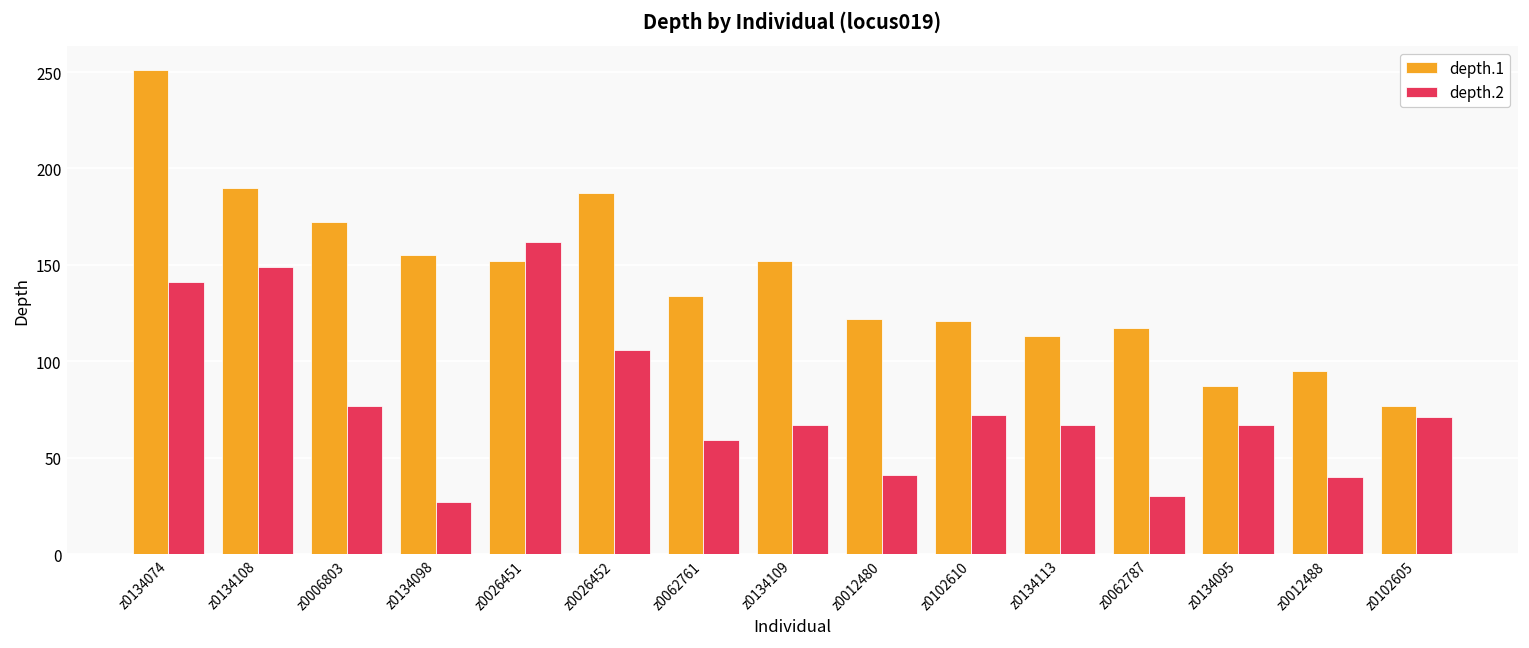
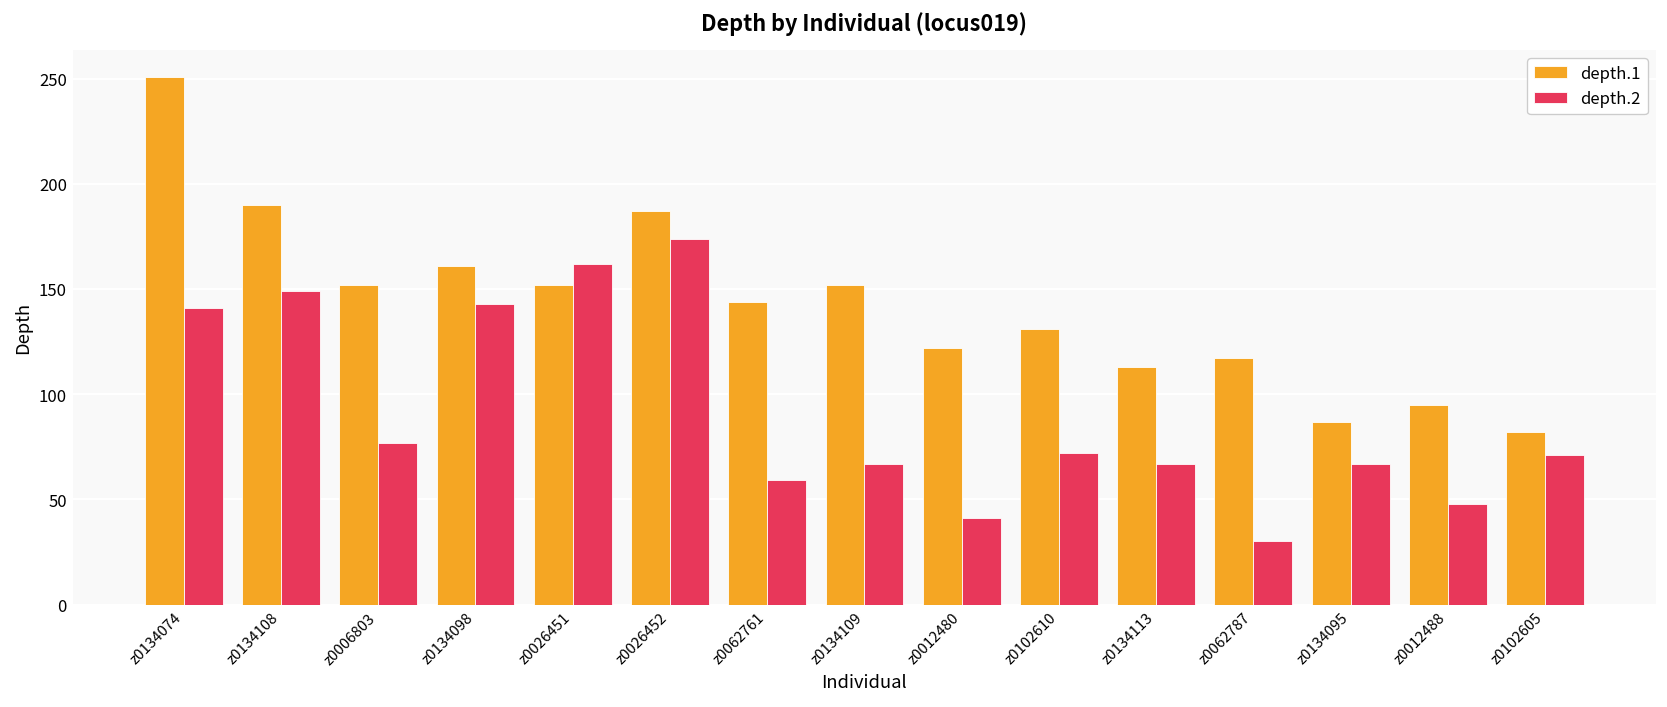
depth.1, z0006803: 172 -> 152
depth.1, z0134098: 155 -> 161
depth.2, z0134098: 27 -> 143
depth.2, z0026452: 106 -> 174
depth.1, z0062761: 134 -> 144
depth.1, z0102610: 121 -> 131
depth.2, z0012488: 40 -> 48
depth.1, z0102605: 77 -> 82
